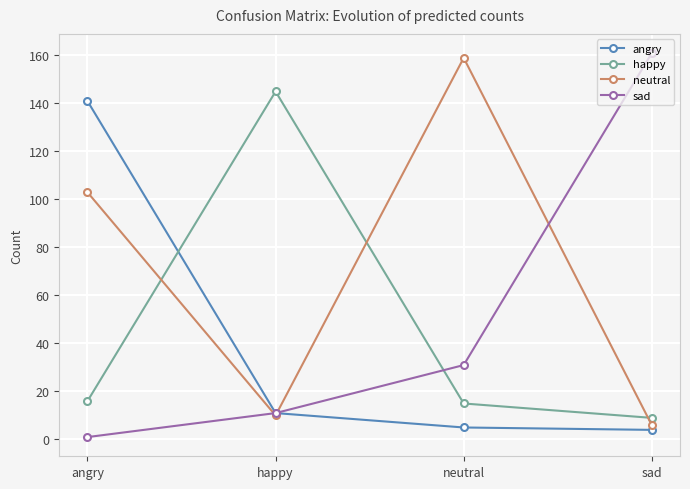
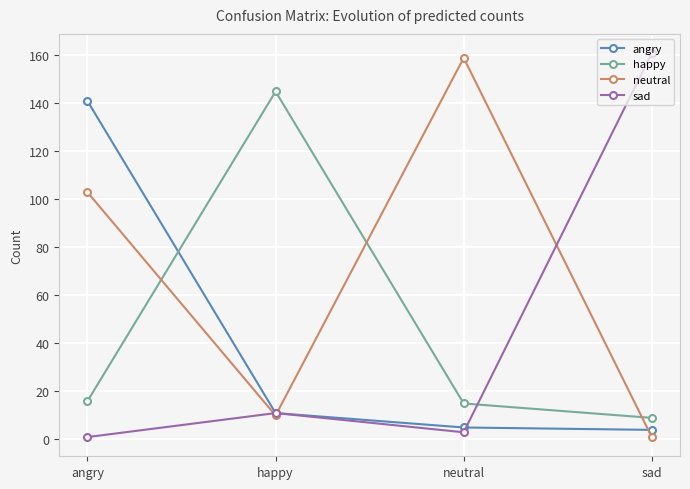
sad, neutral: 31 -> 3
neutral, sad: 6 -> 1
